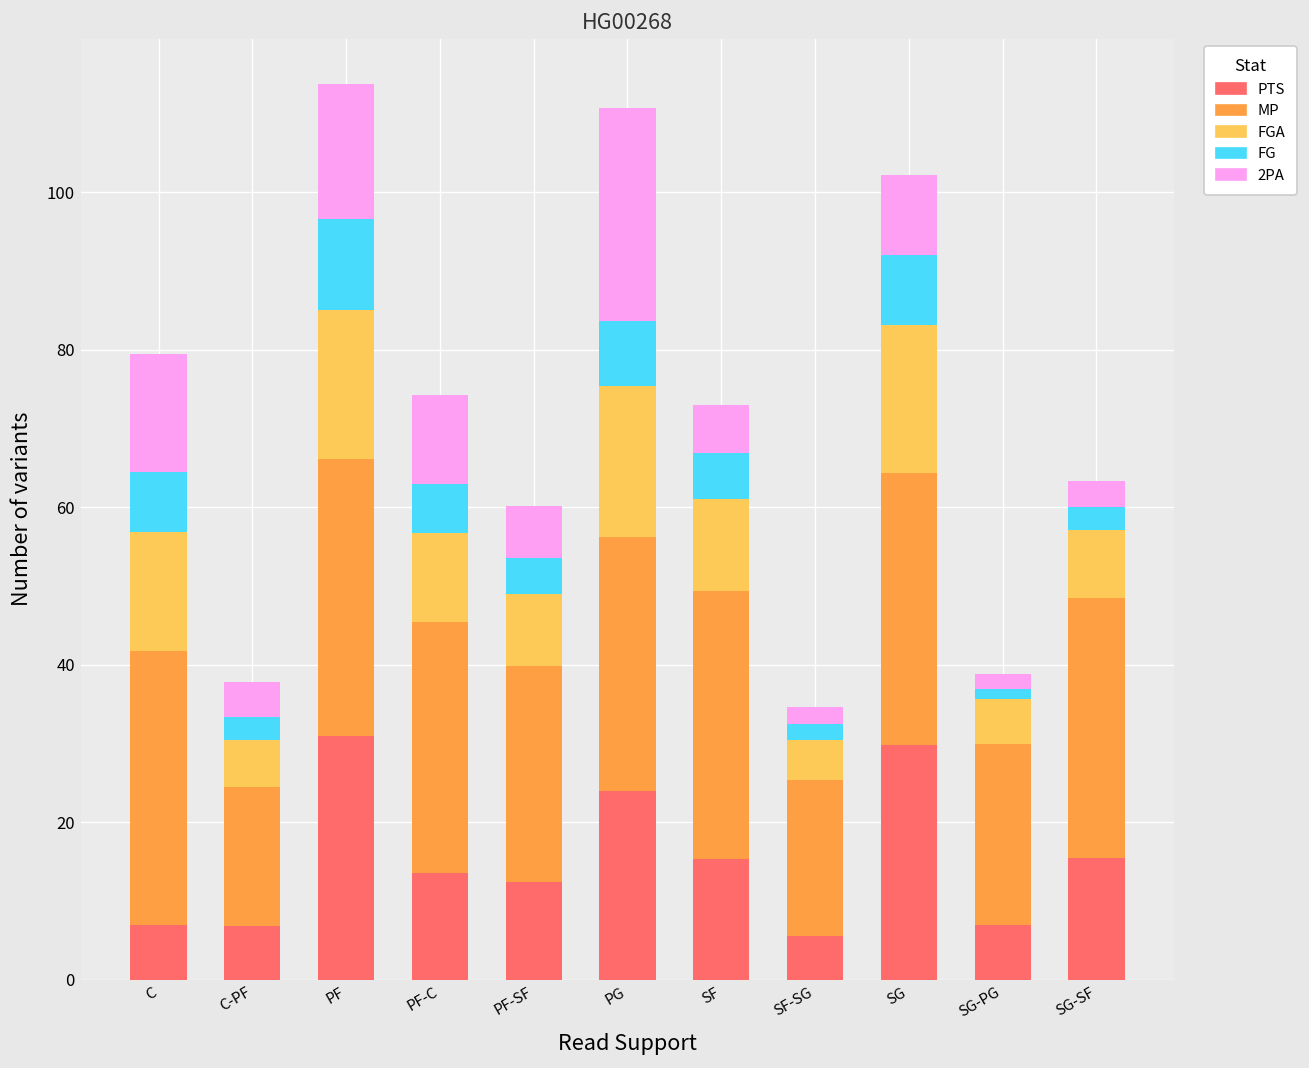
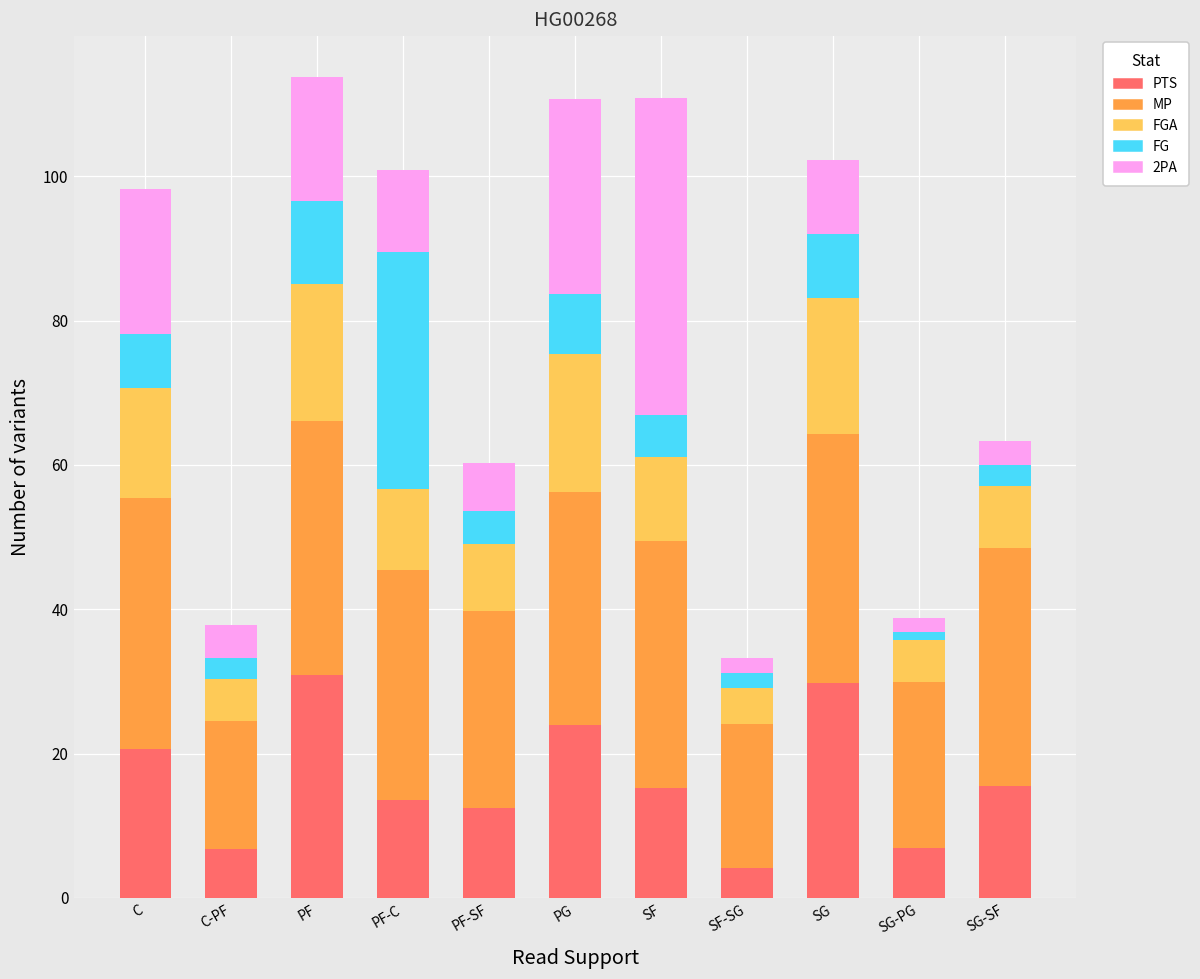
PTS, C: 7 -> 21
2PA, C: 15 -> 20
FG, PF-C: 6 -> 33
2PA, SF: 6 -> 44
PTS, SF-SG: 6 -> 4
